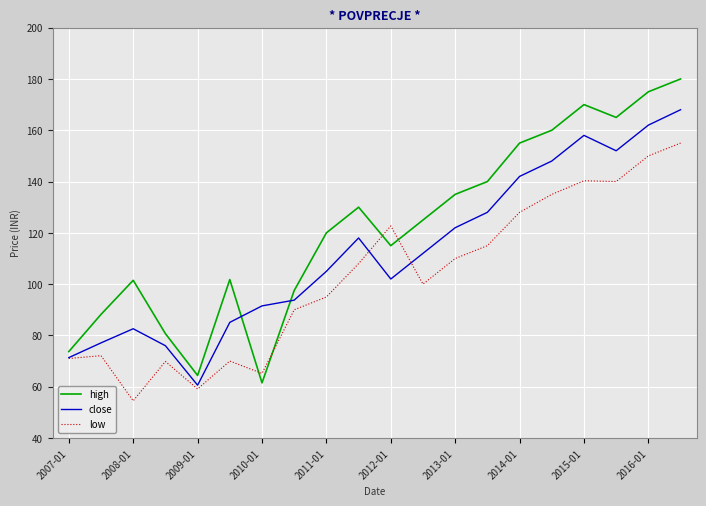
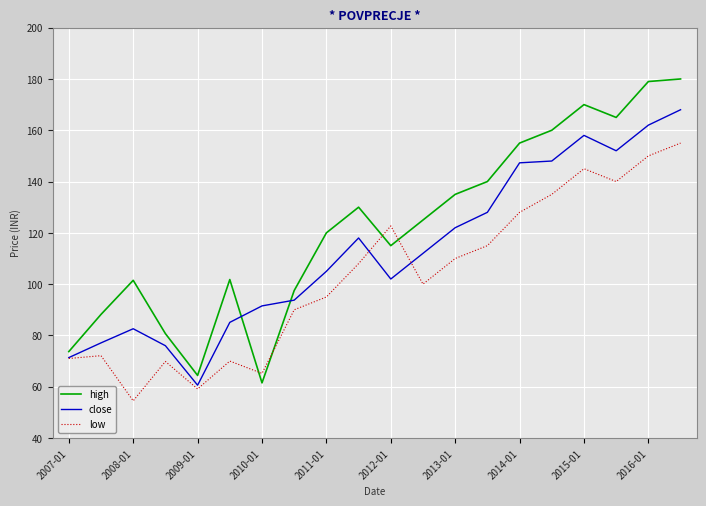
close, 2014-01: 142 -> 147
low, 2015-01: 140 -> 145
high, 2016-01: 175 -> 179
